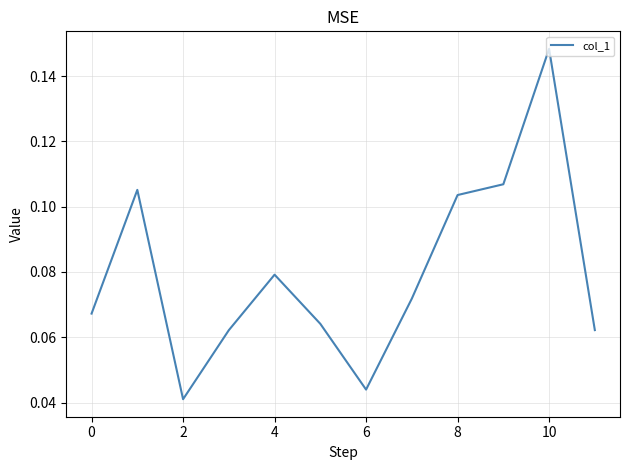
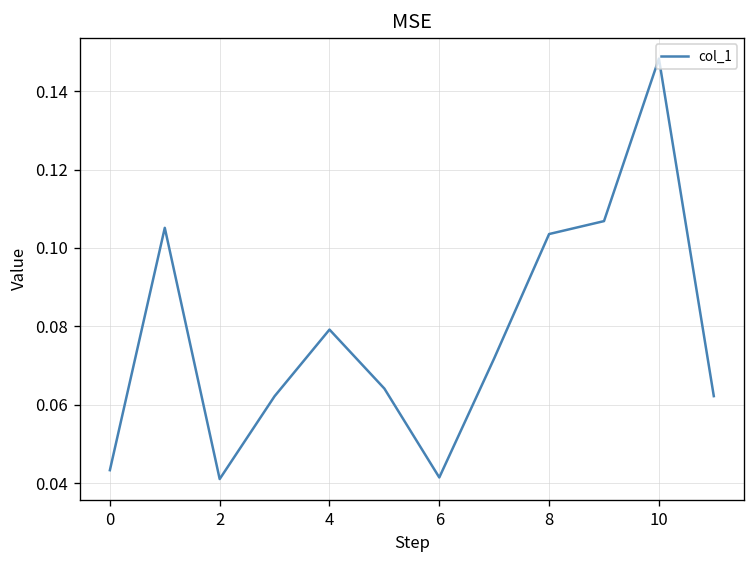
0: 0.067 -> 0.043
6: 0.044 -> 0.041
